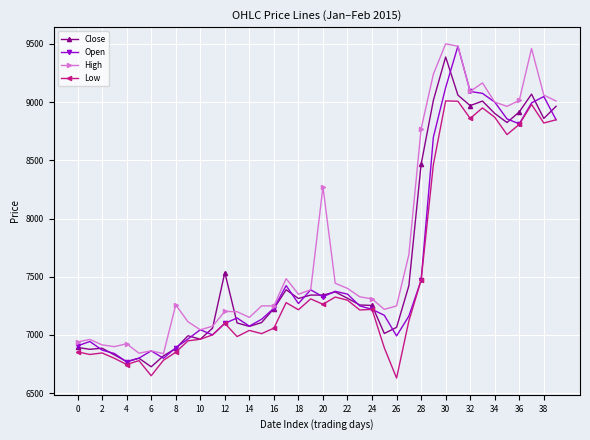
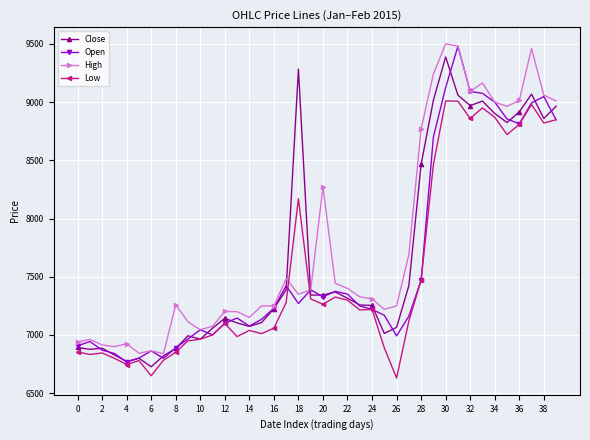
Close, 12: 7540 -> 7140
Close, 18: 7310 -> 9280
Low, 18: 7220 -> 8170
